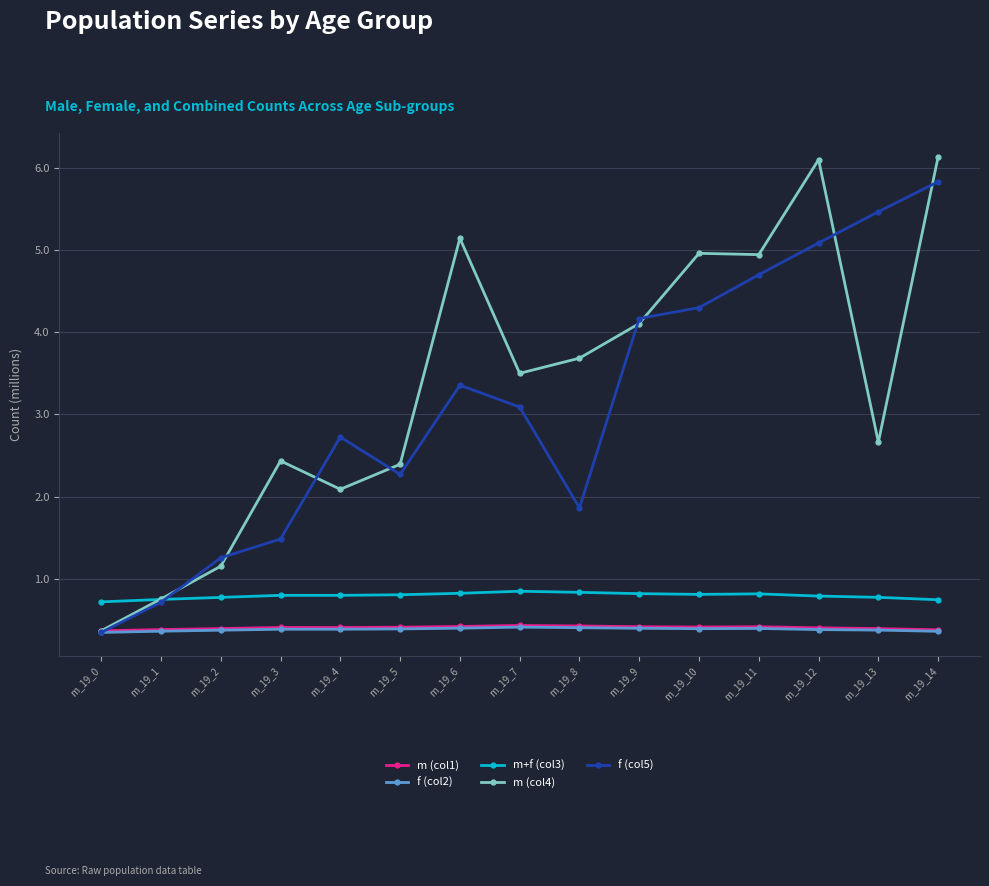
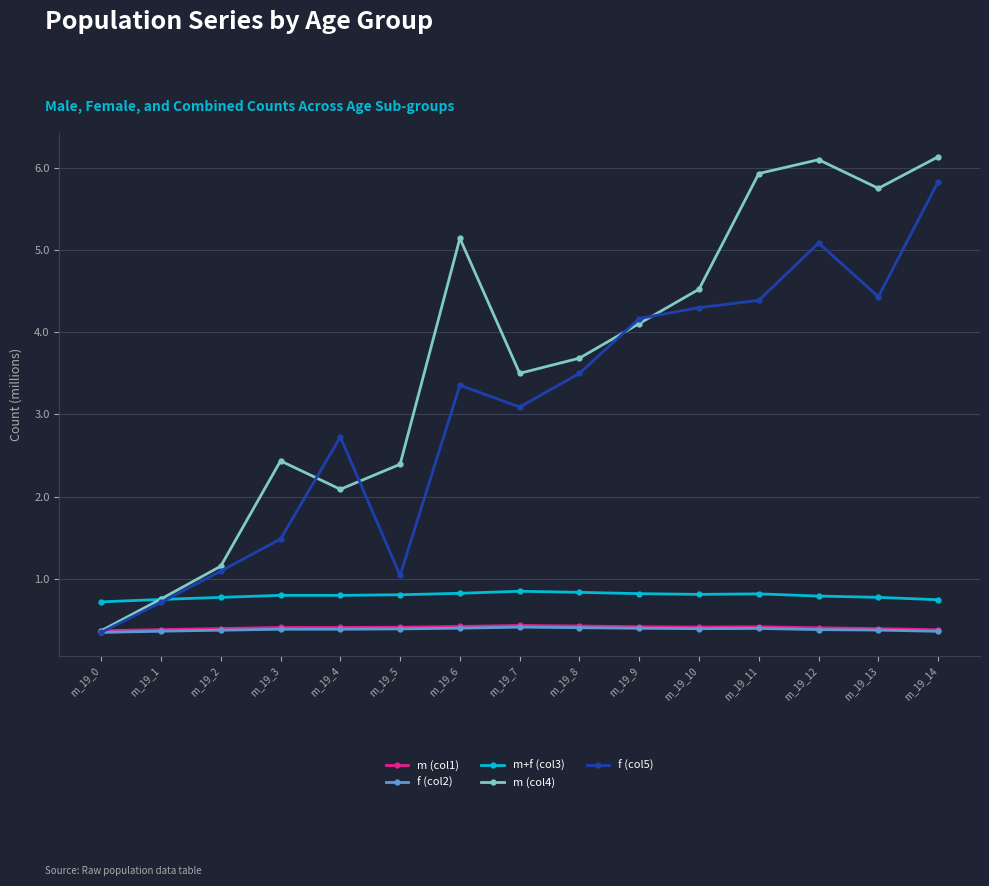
f (col5), m_19_2: 1.3 -> 1.1
f (col5), m_19_5: 2.3 -> 1.0
f (col5), m_19_8: 1.9 -> 3.5
m (col4), m_19_10: 5.0 -> 4.5
m (col4), m_19_11: 4.9 -> 5.9
f (col5), m_19_11: 4.7 -> 4.4
m (col4), m_19_13: 2.7 -> 5.7
f (col5), m_19_13: 5.5 -> 4.4
